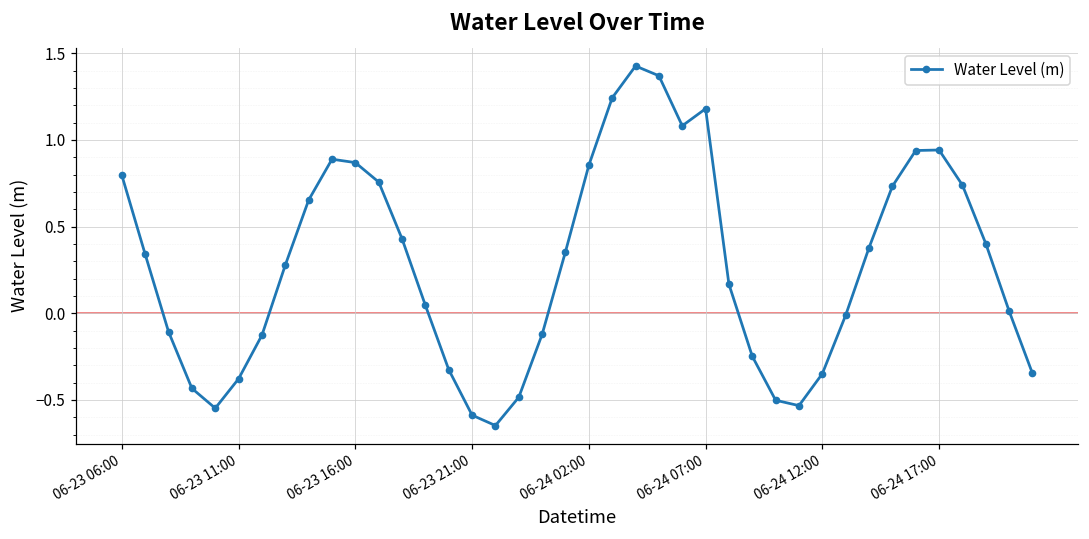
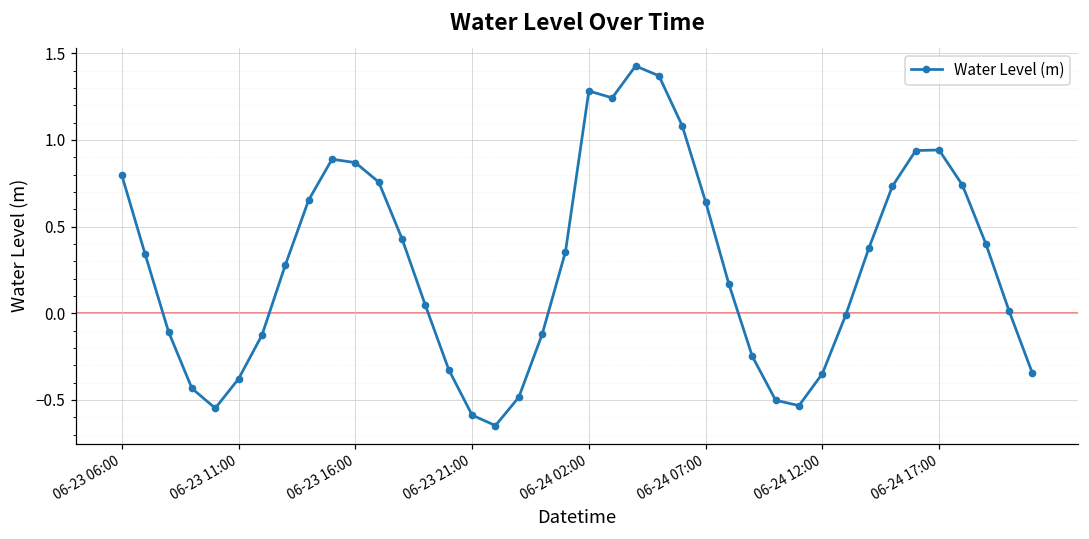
06-24 02:00: 0.85 -> 1.28
06-24 07:00: 1.18 -> 0.64
